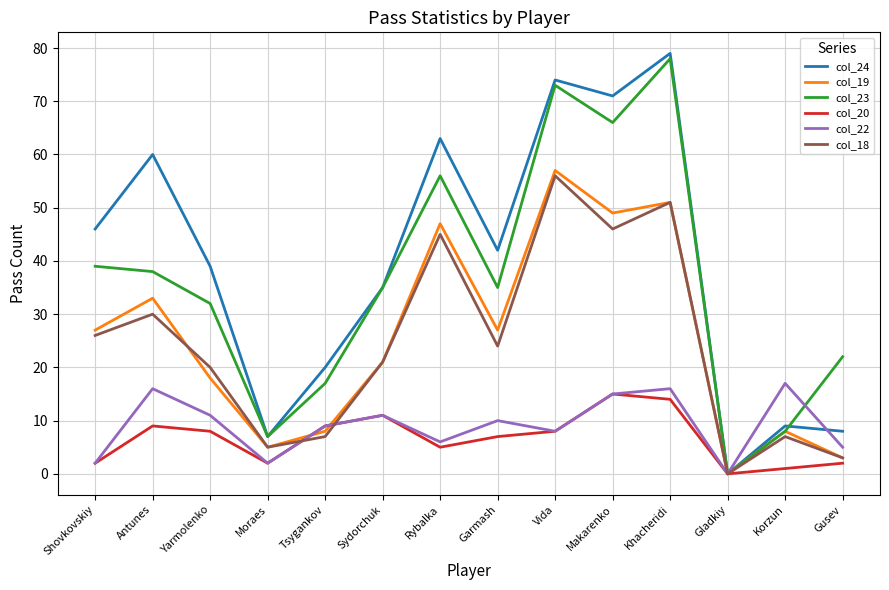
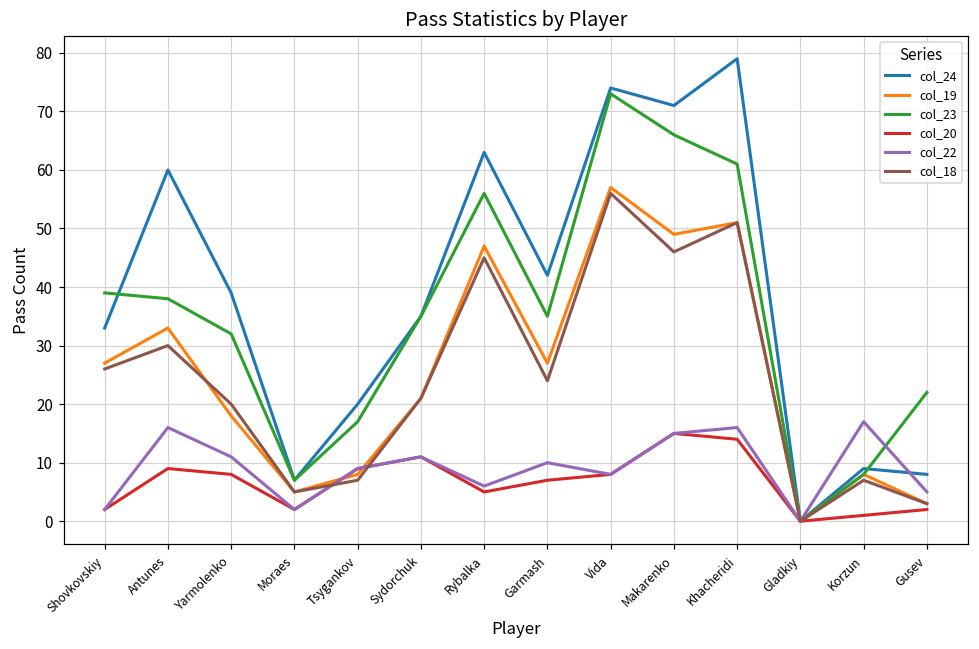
col_24, Shovkovskiy: 46 -> 33
col_23, Khacheridi: 78 -> 61
